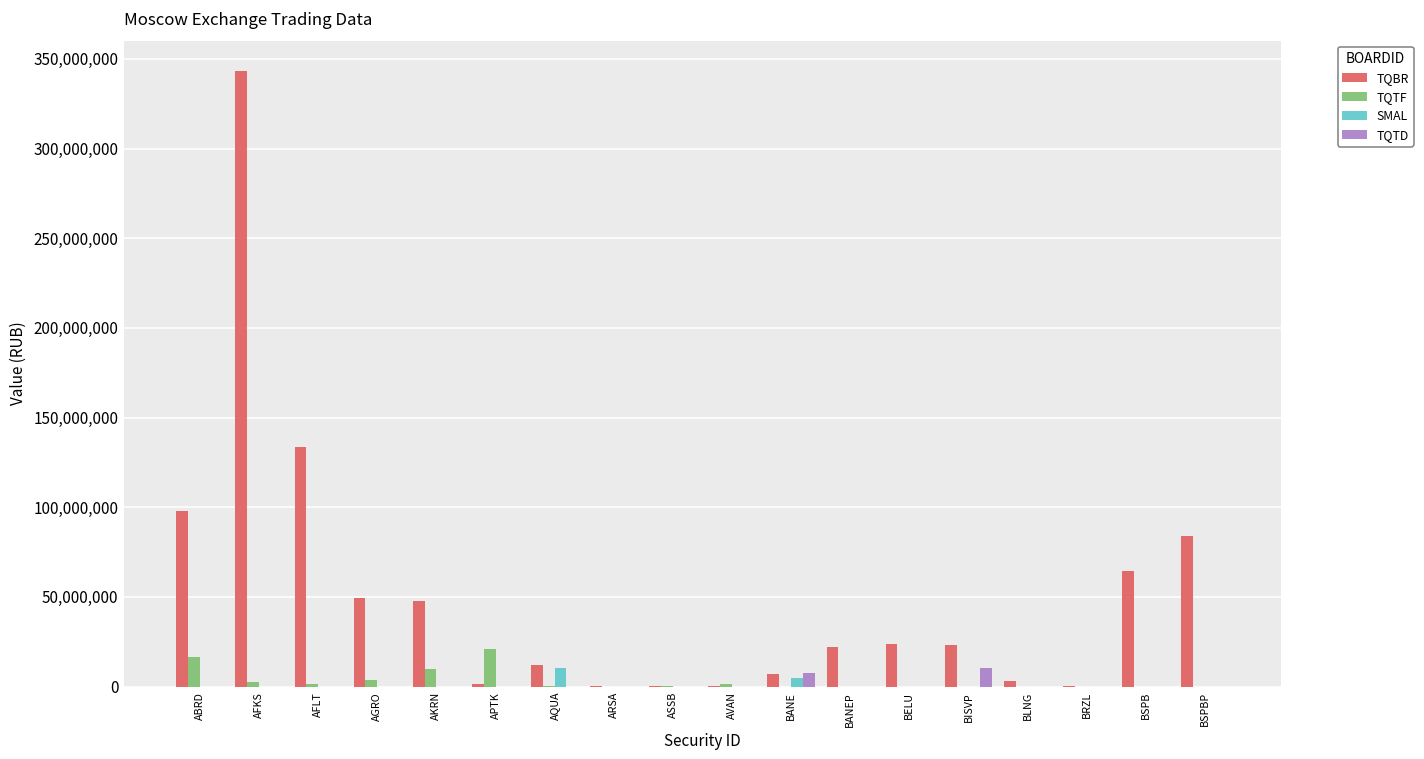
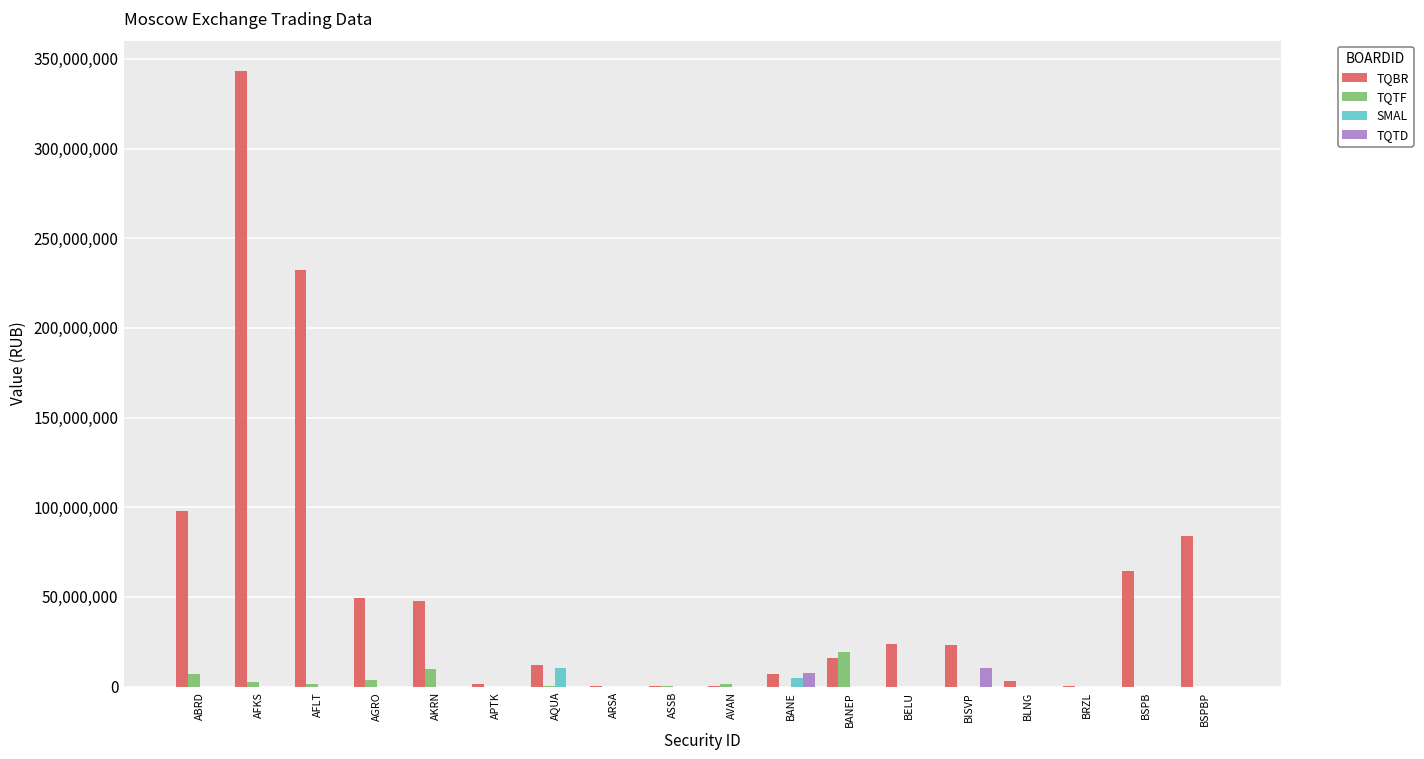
TQTF, ABRD: 17,000,000 -> 7,000,000
TQBR, AFLT: 133,000,000 -> 232,000,000
TQTF, APTK: 21,000,000 -> 0
TQBR, BANEP: 22,000,000 -> 16,000,000
TQTF, BANEP: 0 -> 19,000,000
